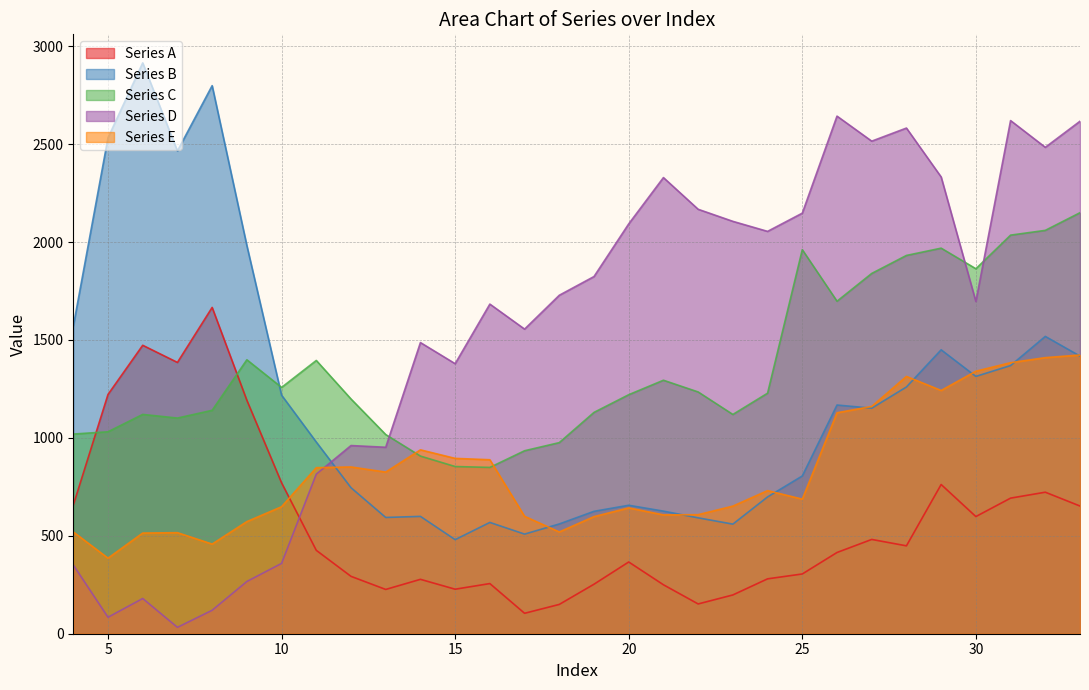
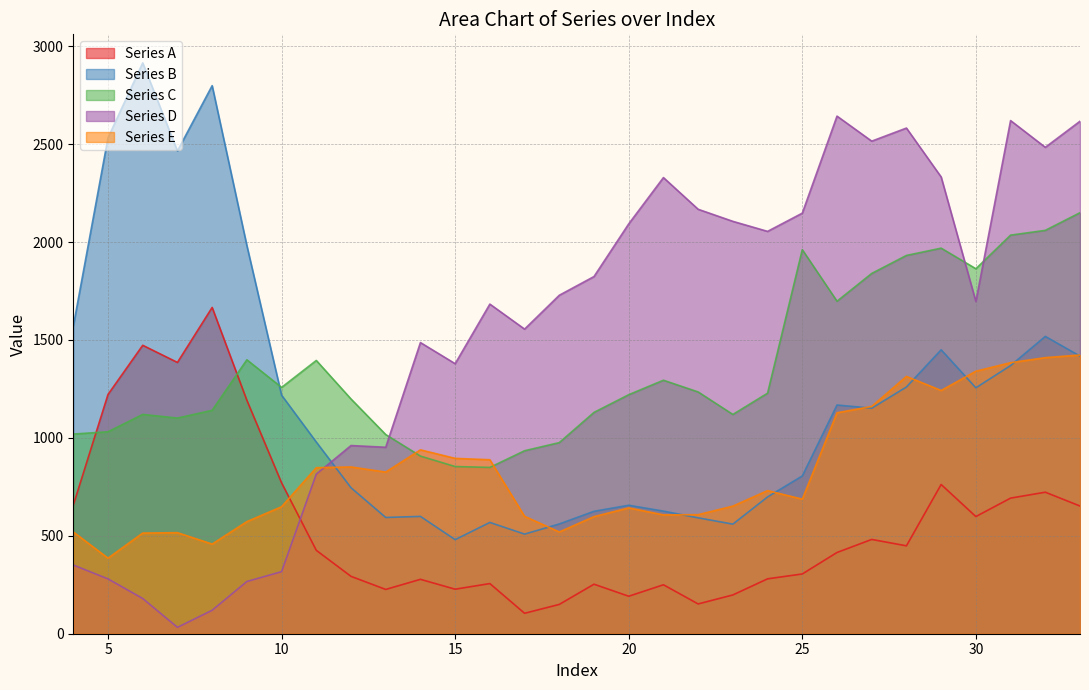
Series D, 5: 80 -> 280
Series D, 10: 360 -> 320
Series A, 20: 370 -> 190
Series B, 30: 1310 -> 1260
